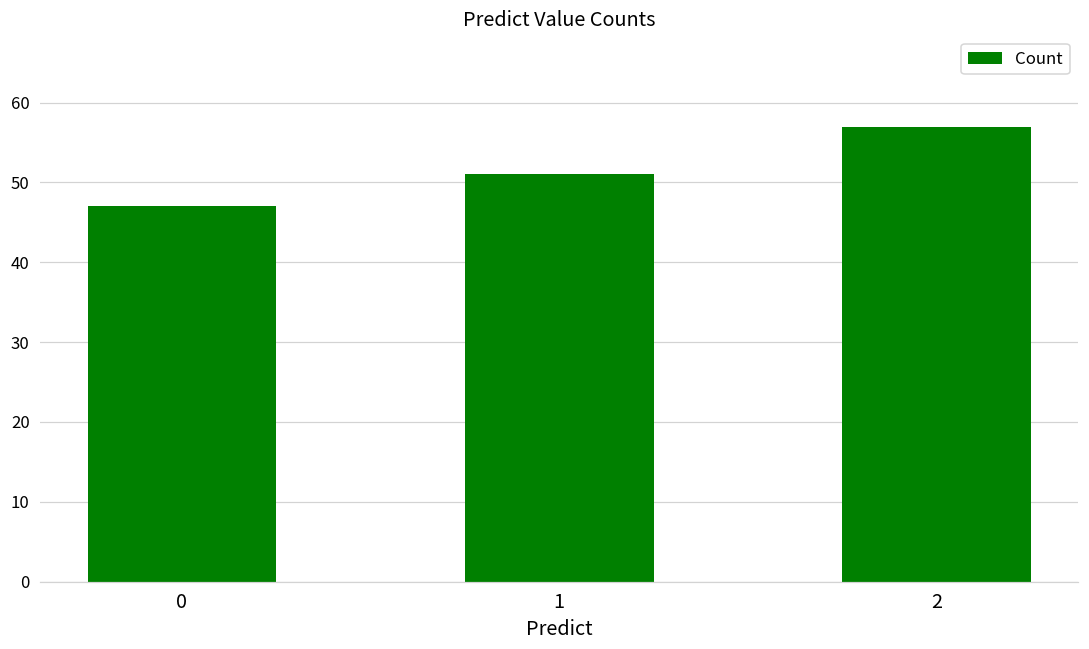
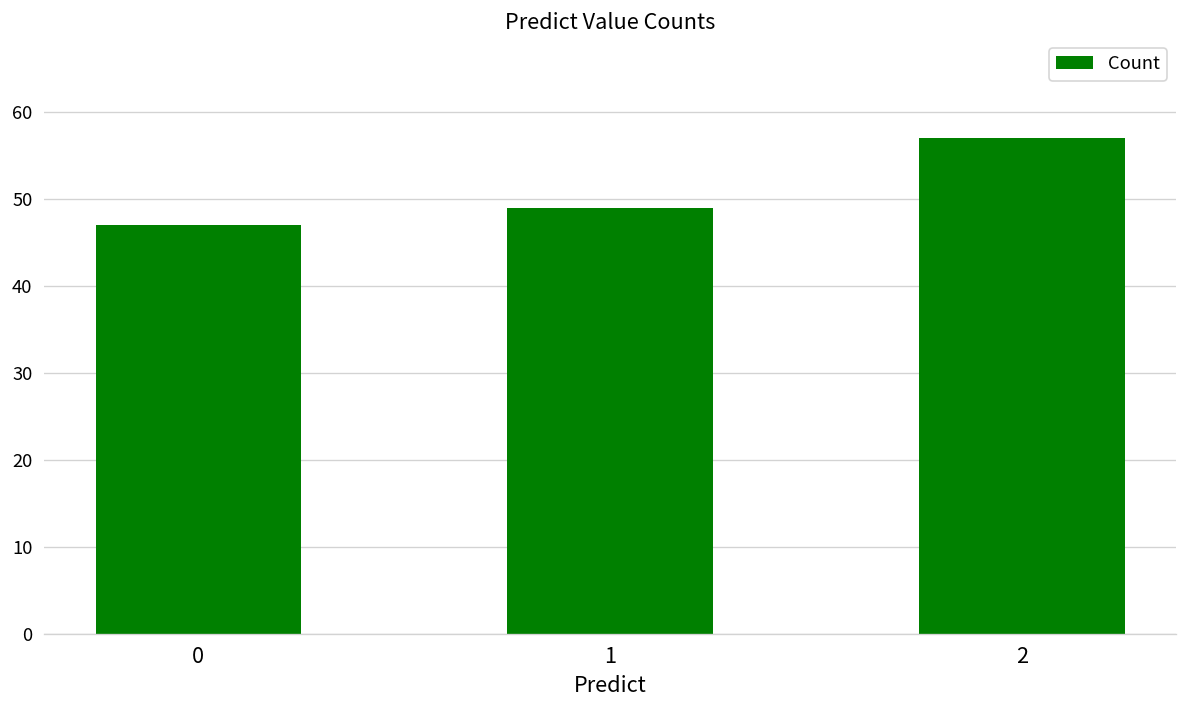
1: 51 -> 49
